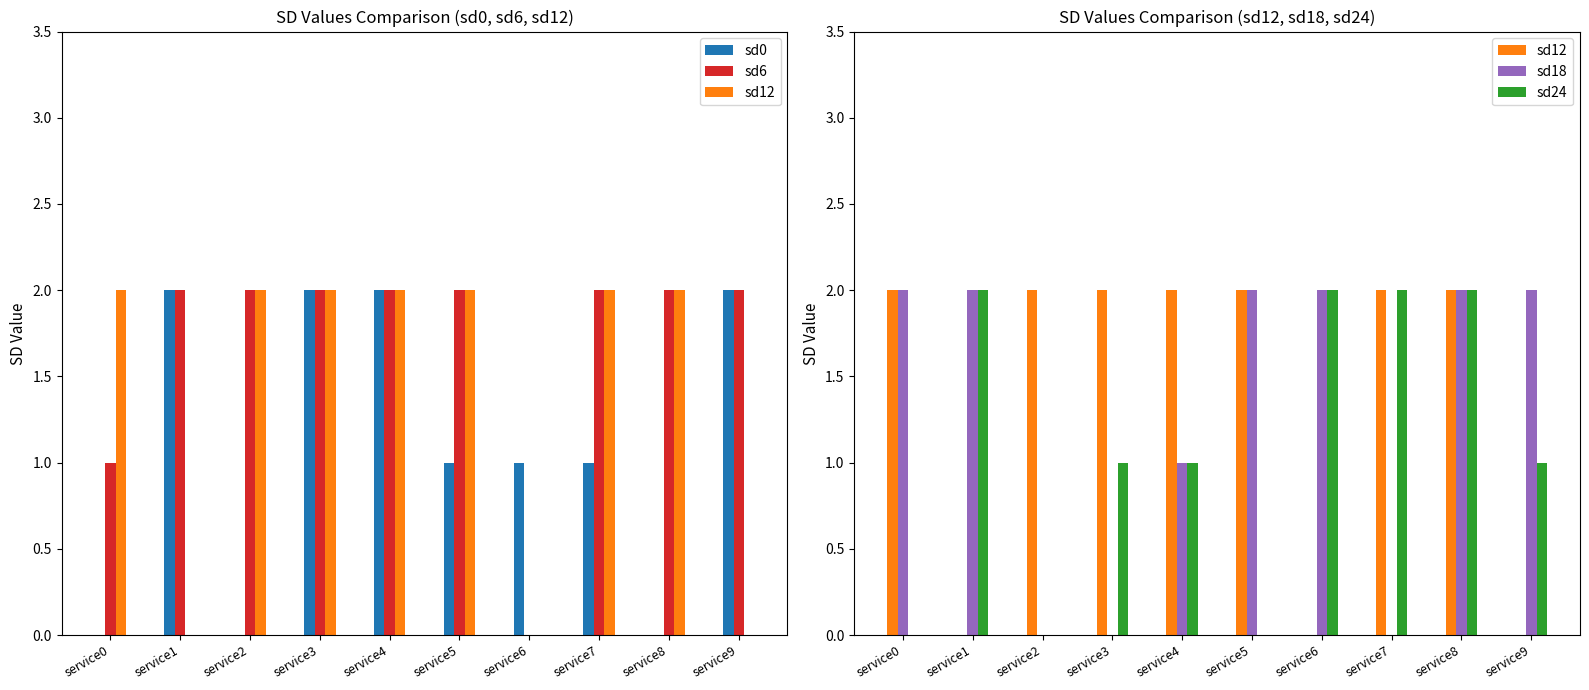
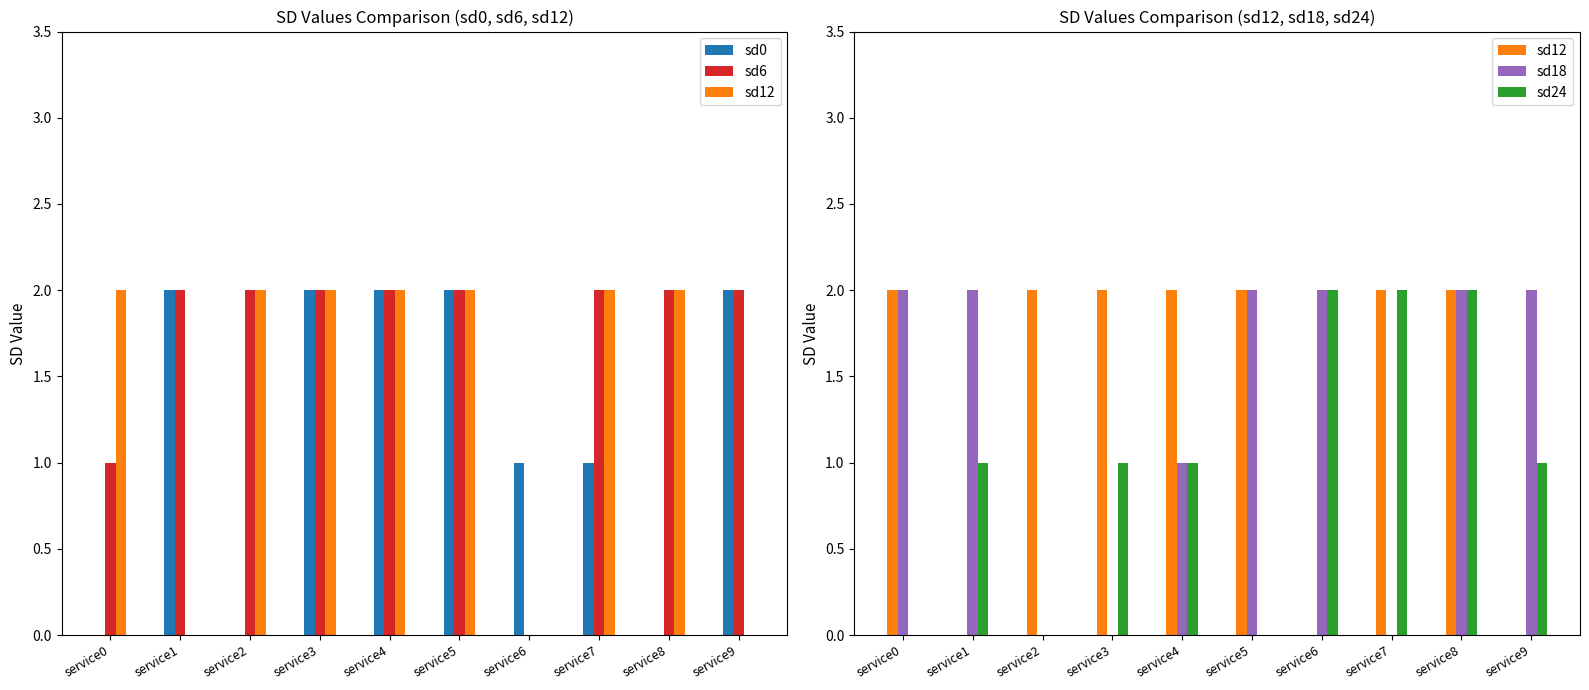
SD Values Comparison (sd0, sd6, sd12), sd0, service5: 1 -> 2
SD Values Comparison (sd12, sd18, sd24), sd24, service1: 2 -> 1
